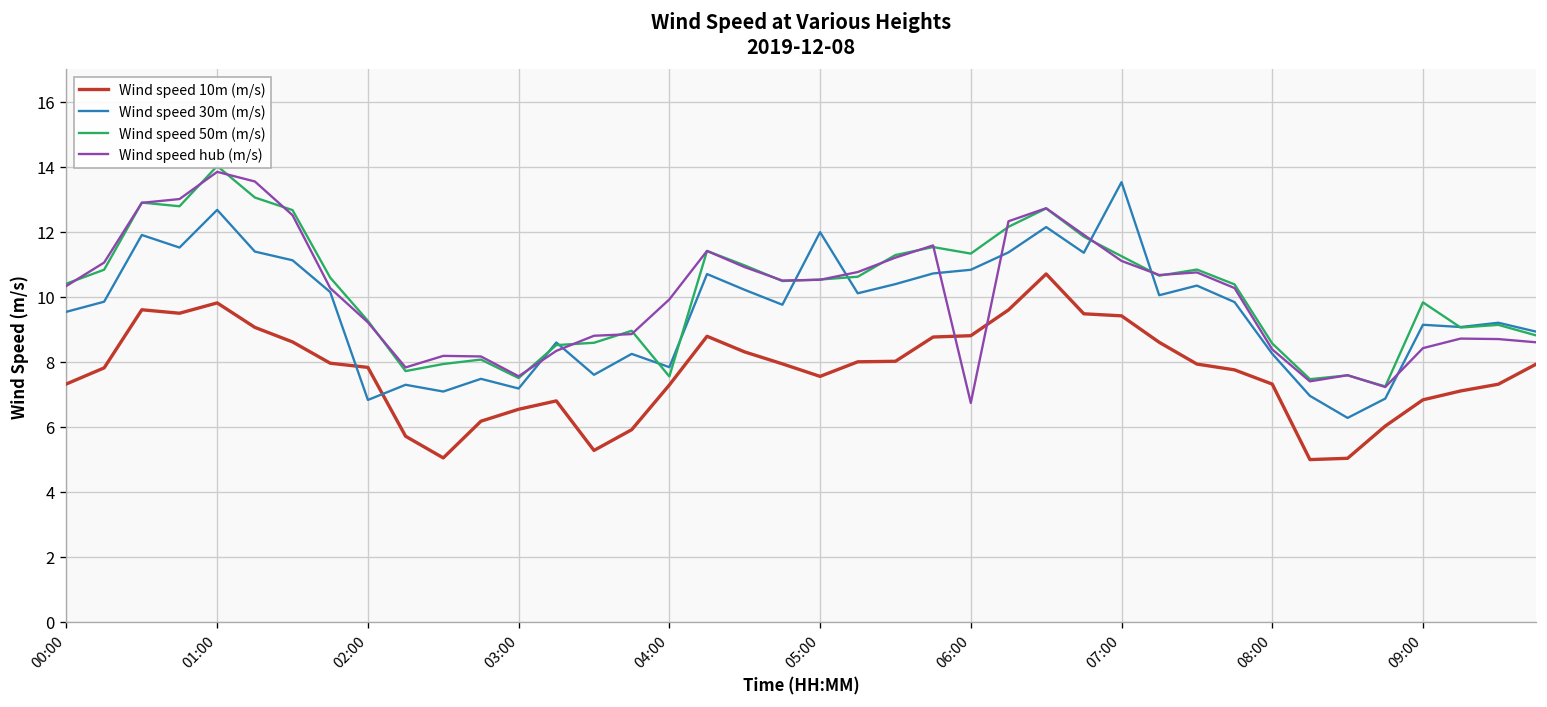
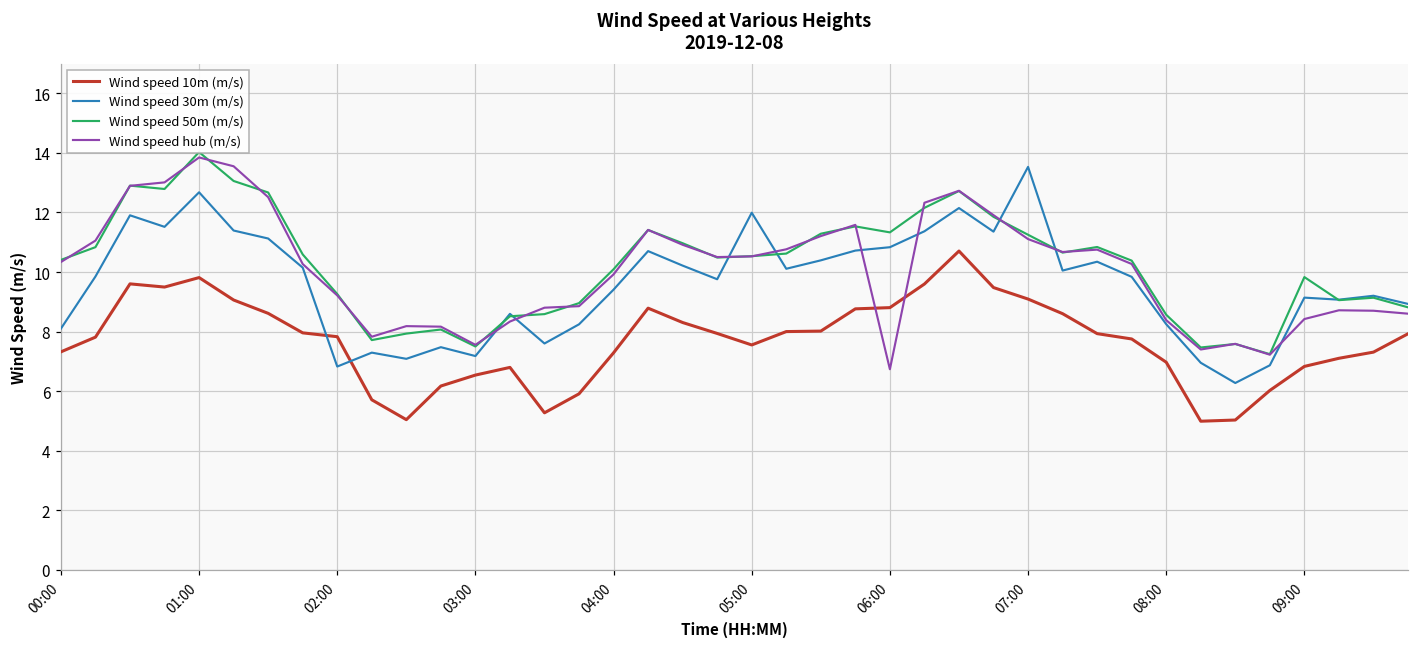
Wind speed 30m (m/s), 00:00: 9.5 -> 8.1
Wind speed 30m (m/s), 04:00: 7.8 -> 9.4
Wind speed 50m (m/s), 04:00: 7.5 -> 10.1
Wind speed 10m (m/s), 07:00: 9.4 -> 9.1
Wind speed 10m (m/s), 08:00: 7.3 -> 7.0
